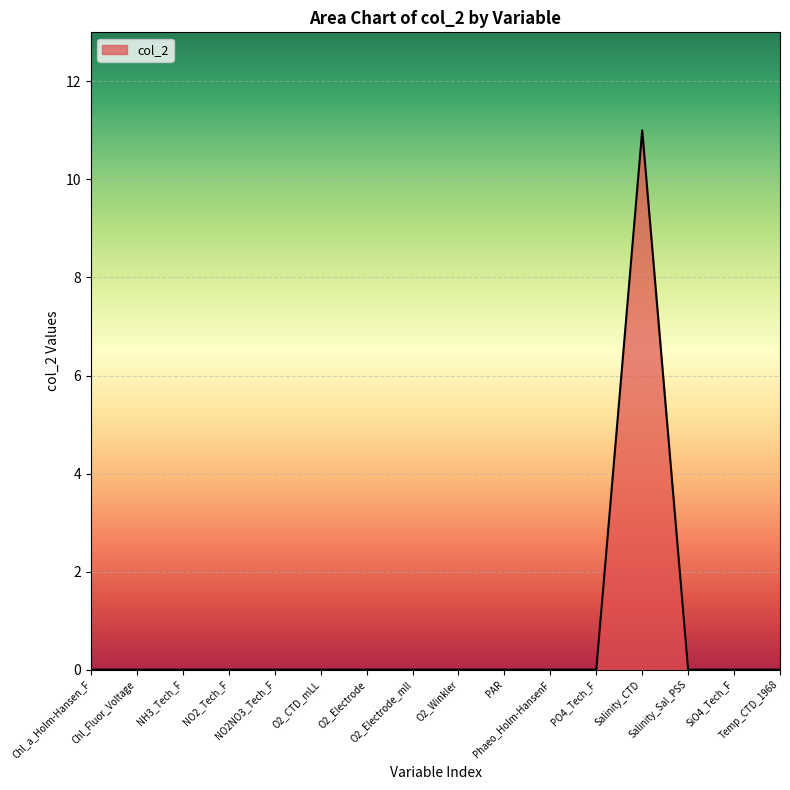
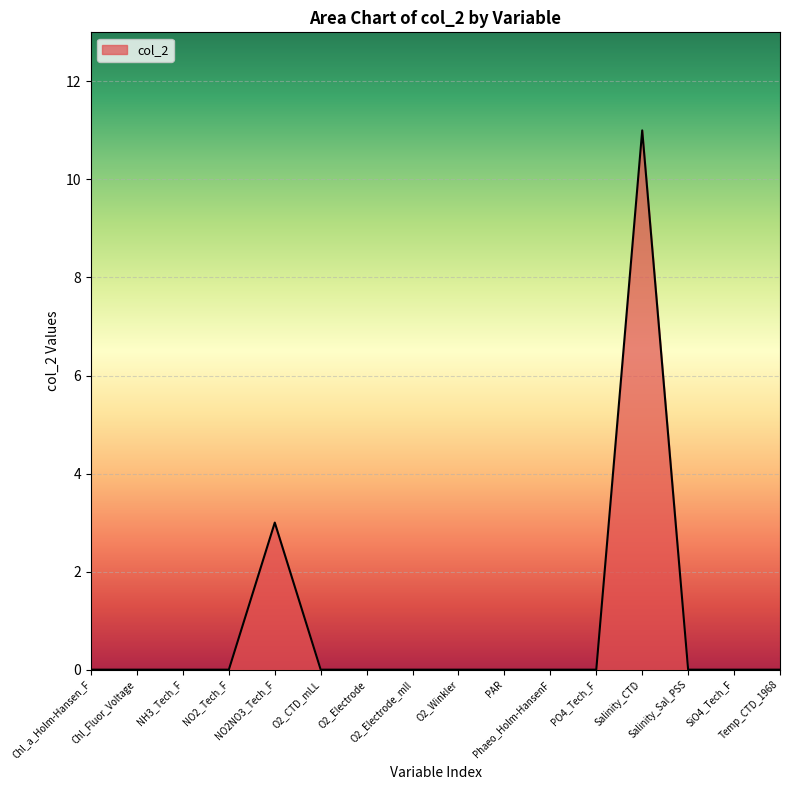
NO2NO3_Tech_F: 0 -> 3
